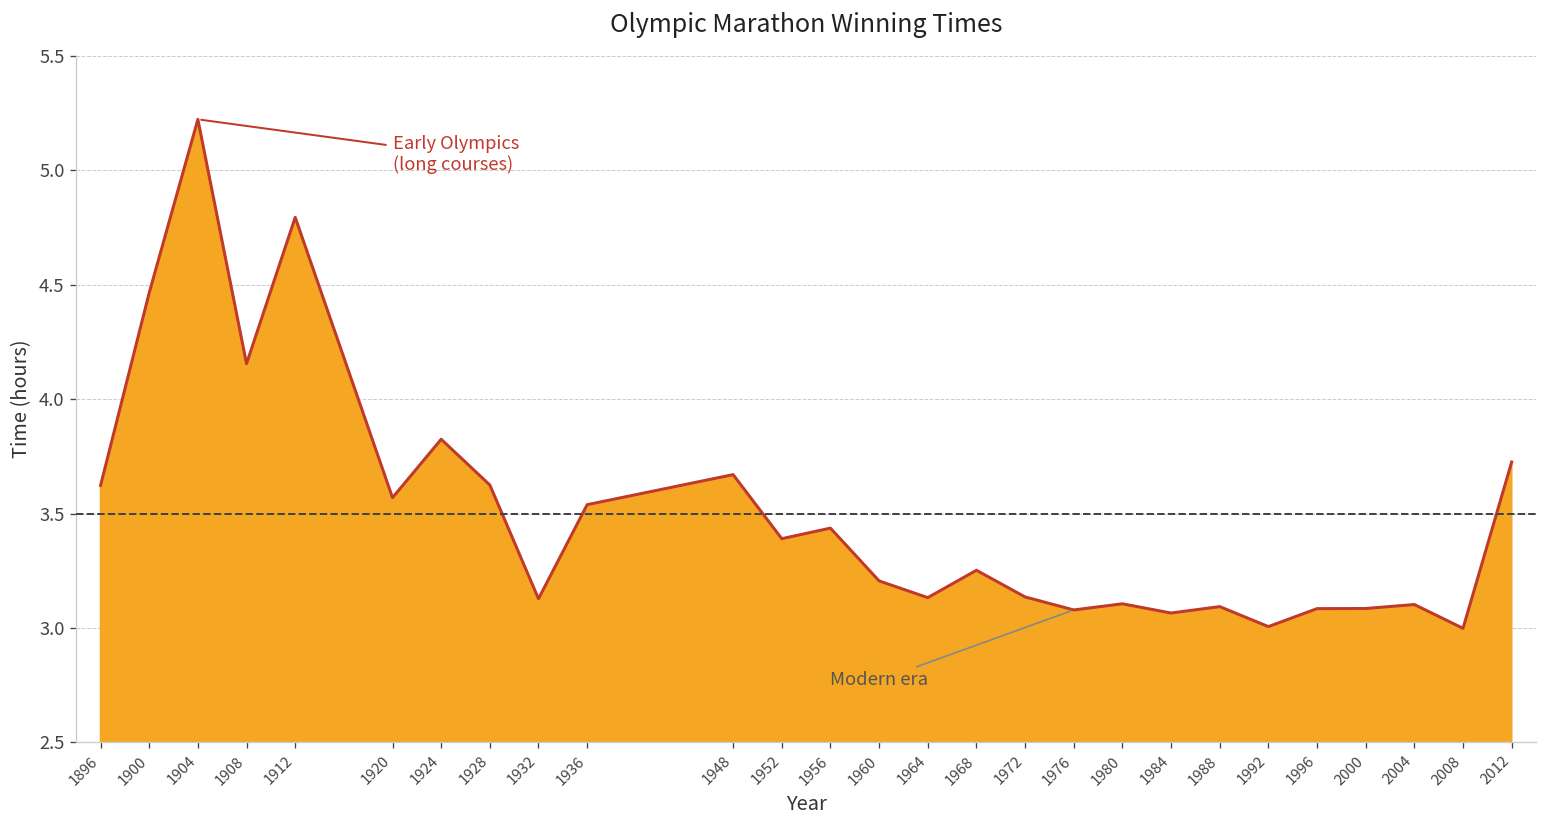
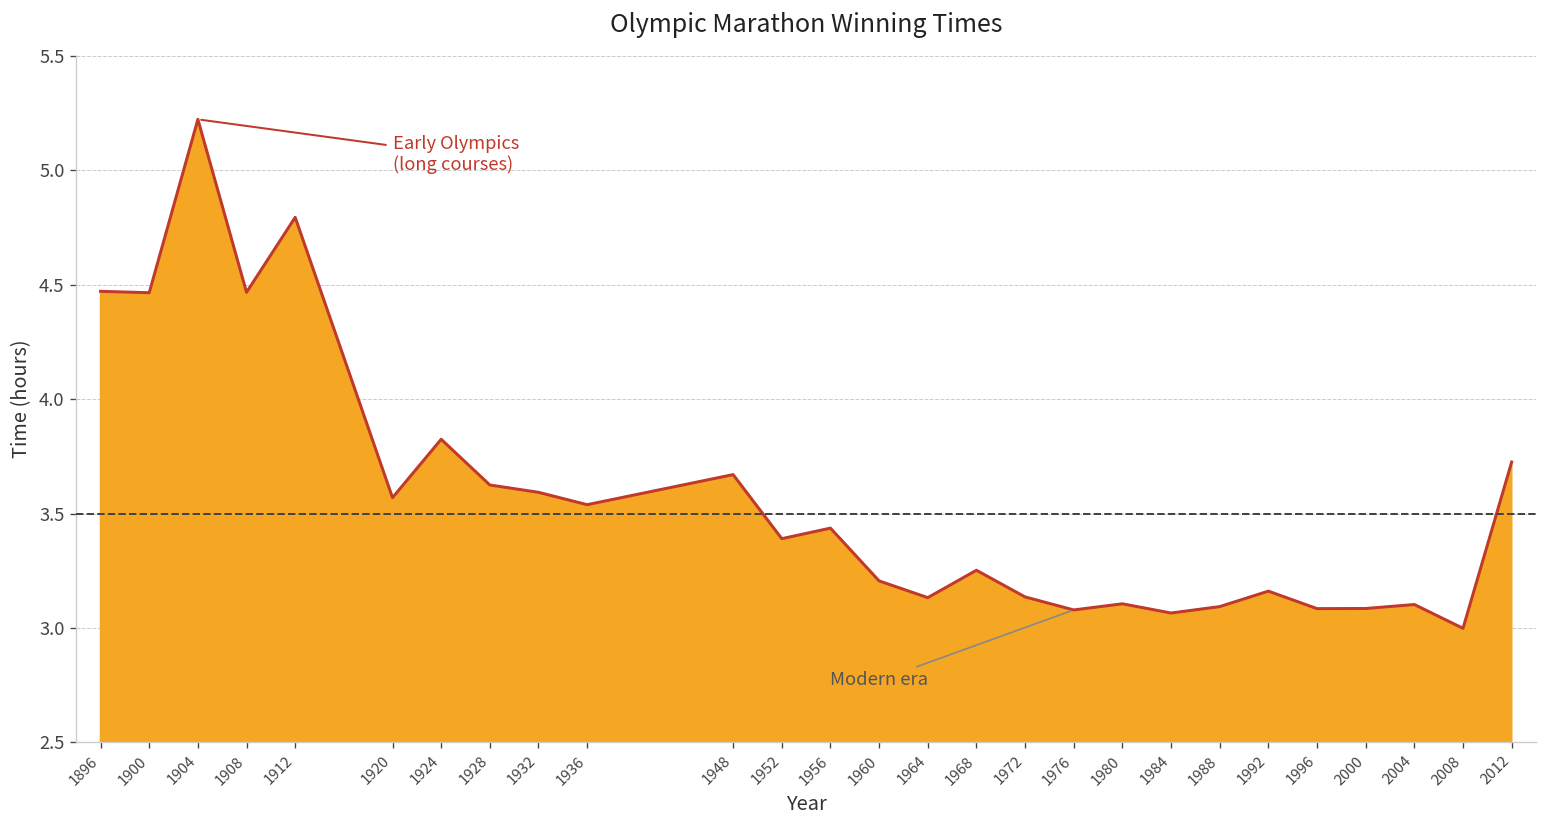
1896: 3.62 -> 4.47
1908: 4.15 -> 4.47
1932: 3.13 -> 3.59
1992: 3.01 -> 3.16
